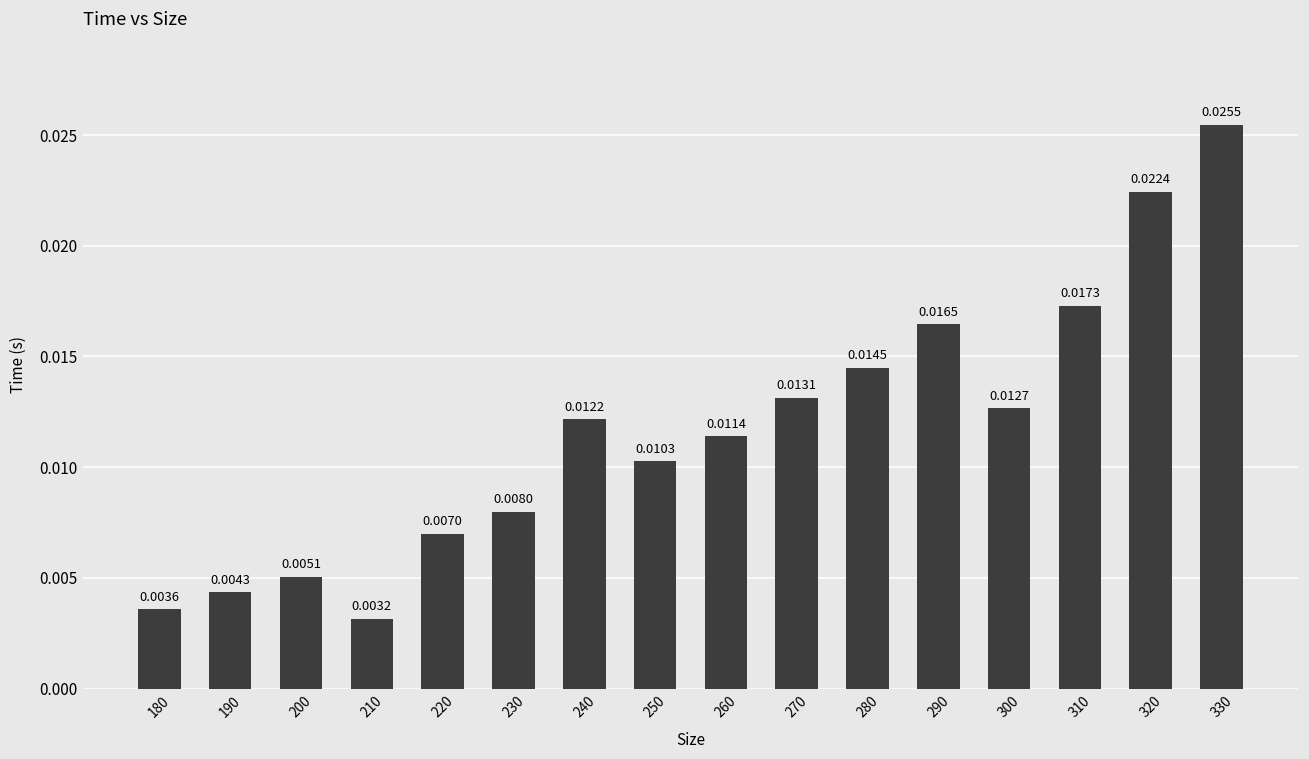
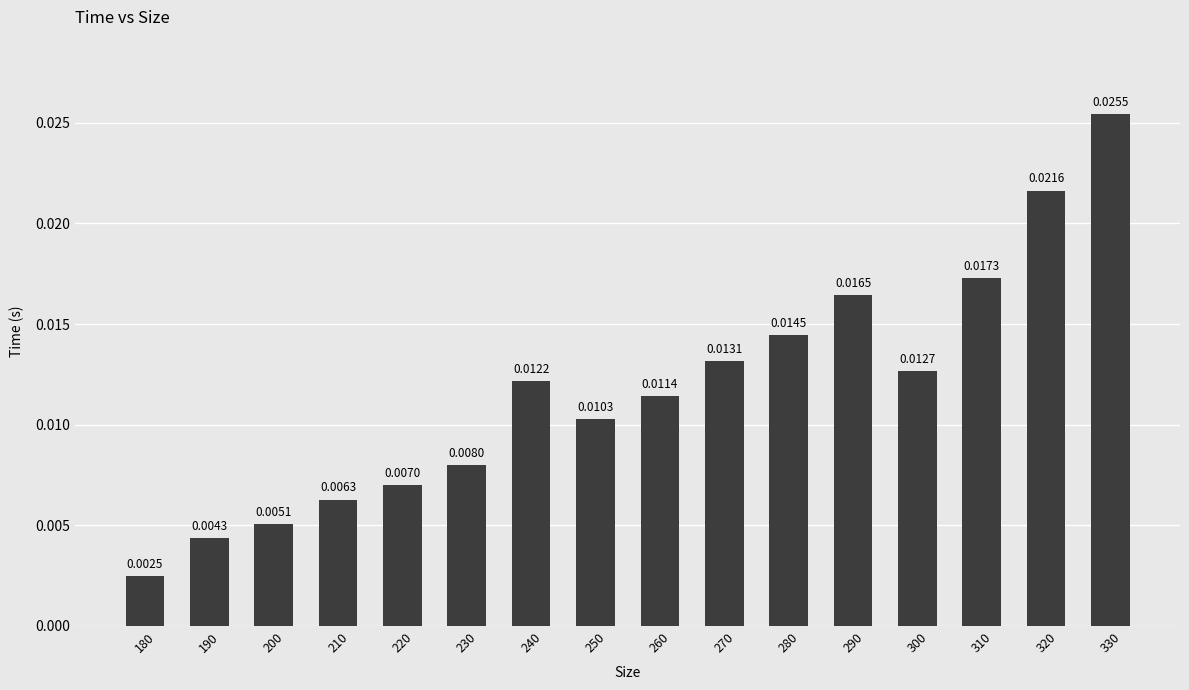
180: 0.0036 -> 0.0025
210: 0.0032 -> 0.0063
320: 0.0224 -> 0.0216
